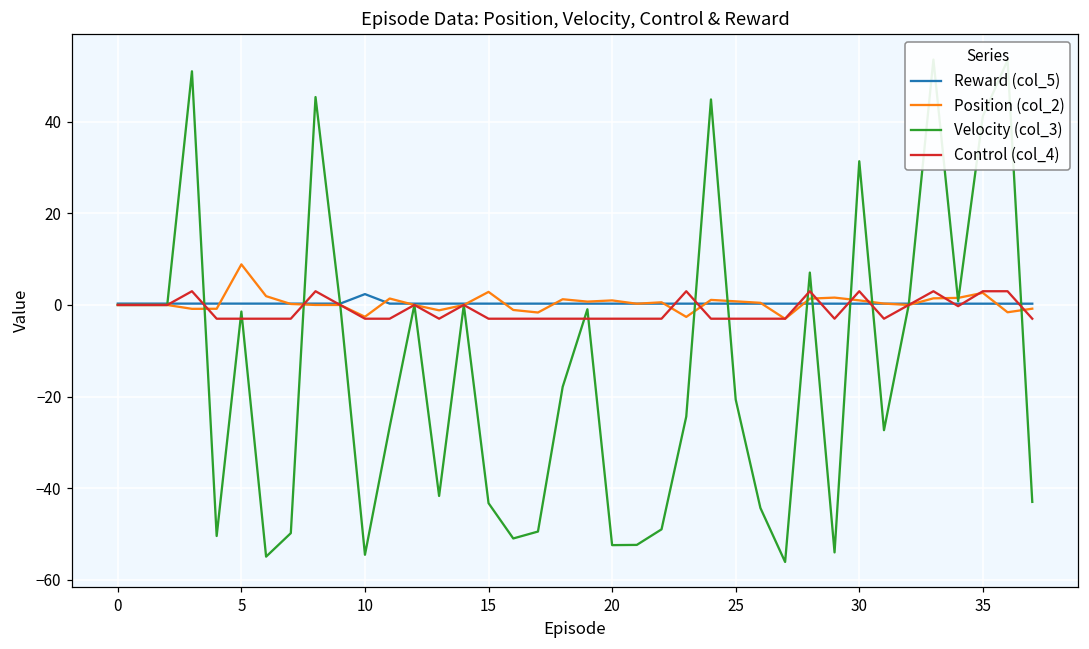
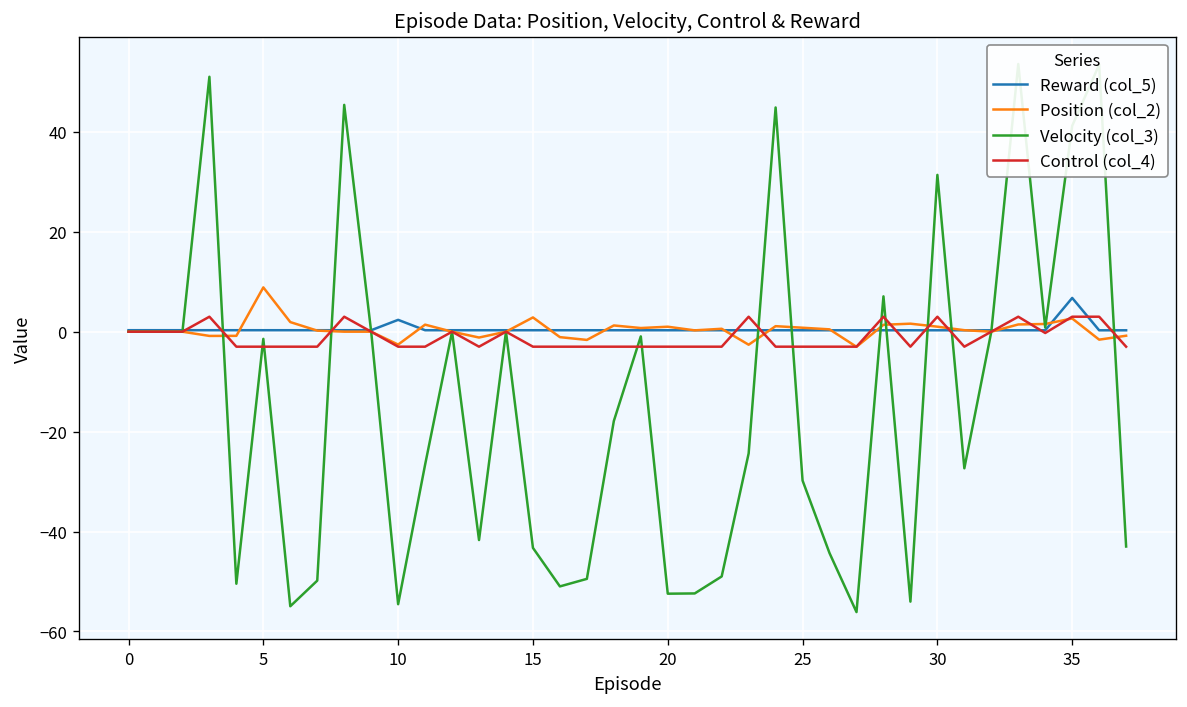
Velocity (col_3), 25: -21 -> -30
Reward (col_5), 35: 0 -> 7
